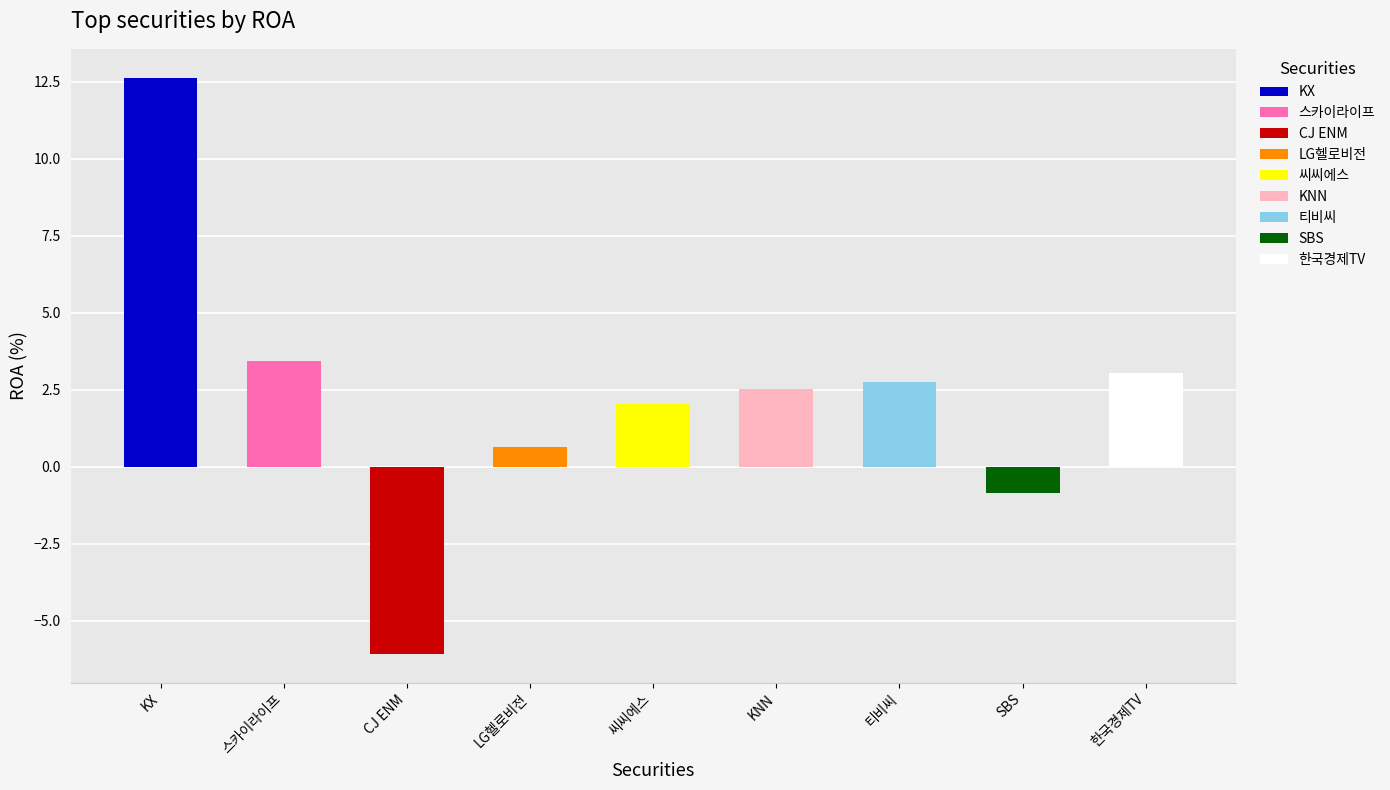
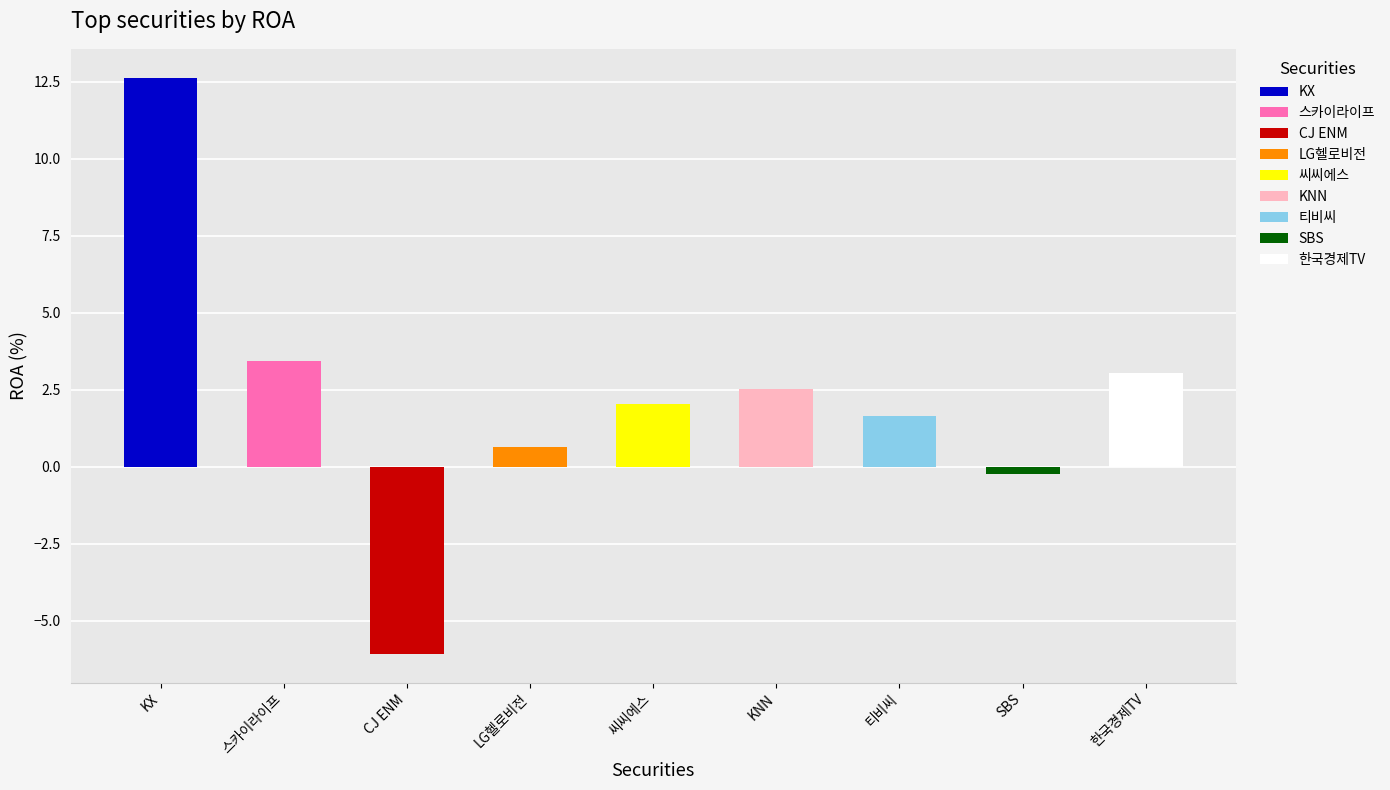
티비씨: 2.8 -> 1.6
SBS: -0.9 -> -0.2
